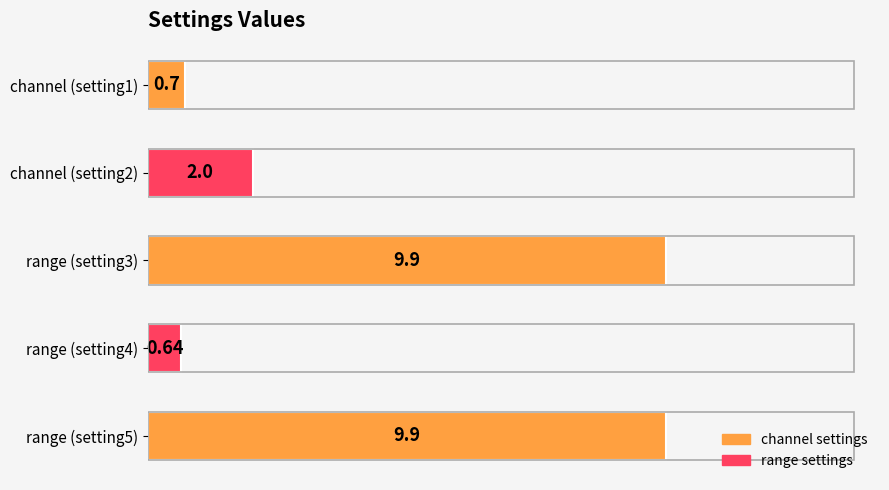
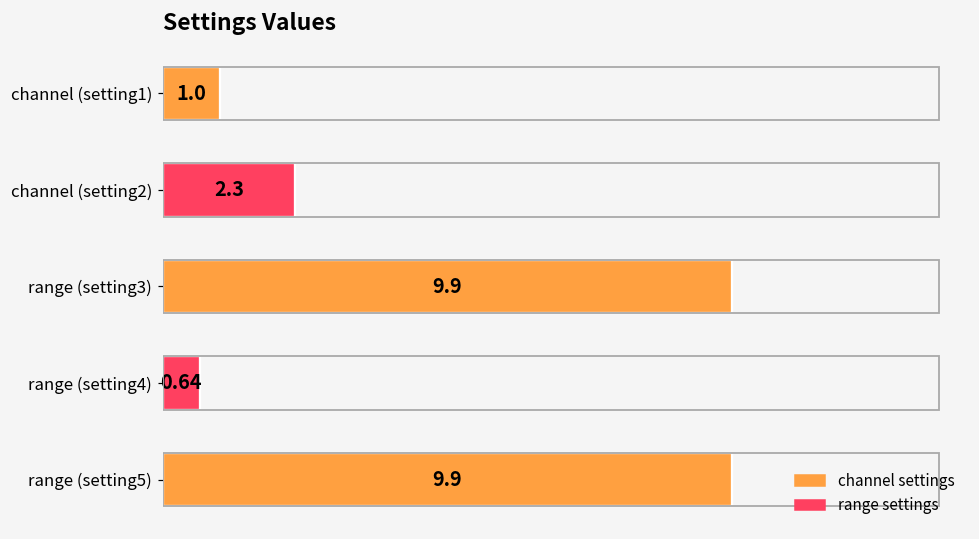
channel (setting1): 0.7 -> 1.0
channel (setting2): 2.0 -> 2.3
